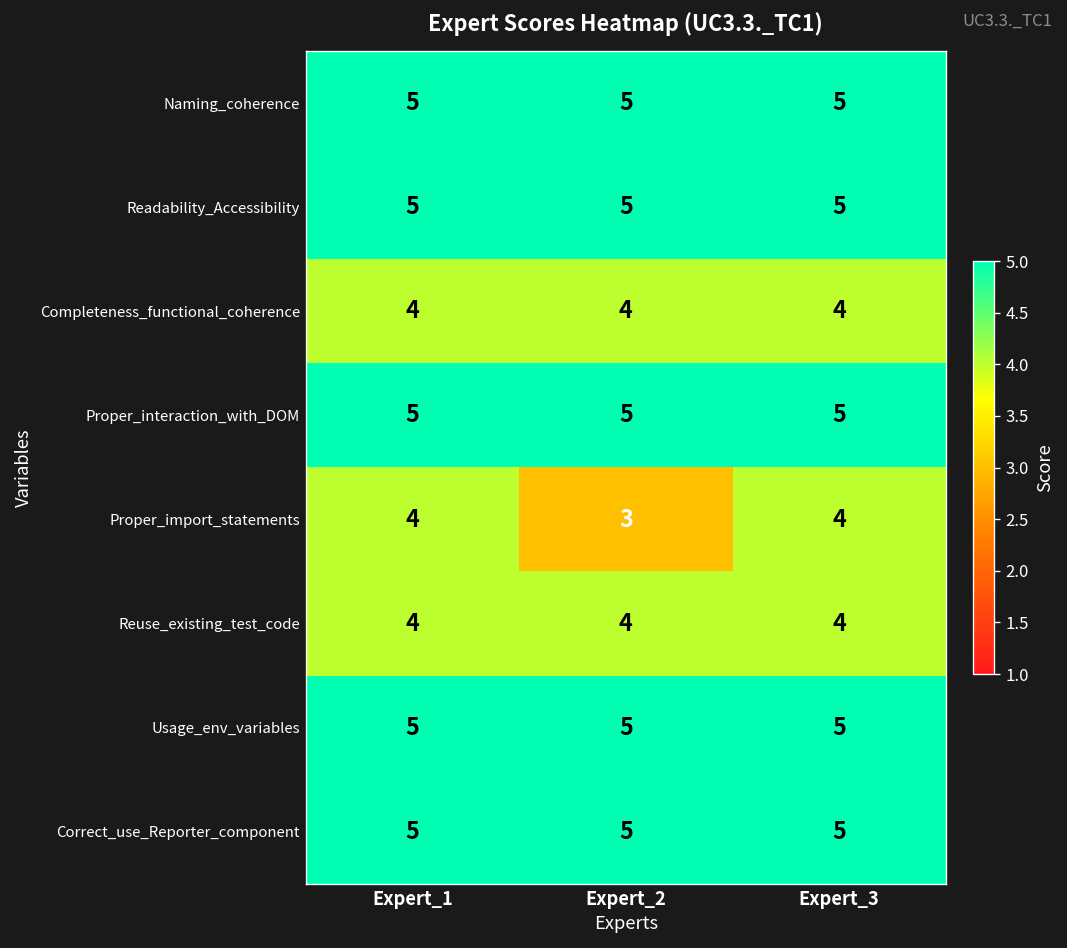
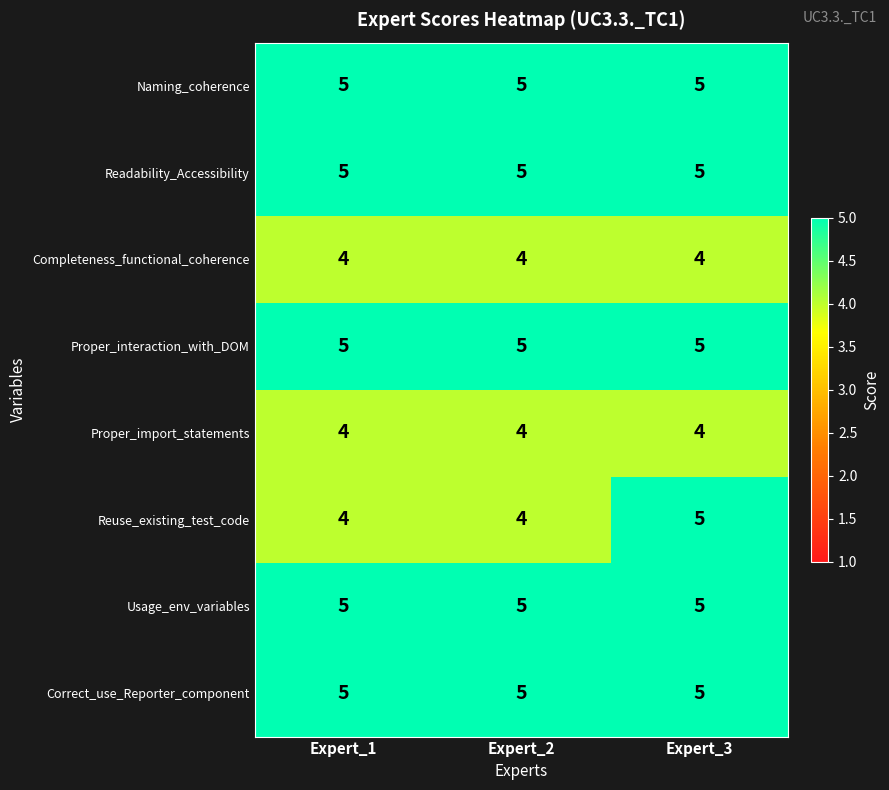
Proper_import_statements, Expert_2: 3 -> 4
Reuse_existing_test_code, Expert_3: 4 -> 5
